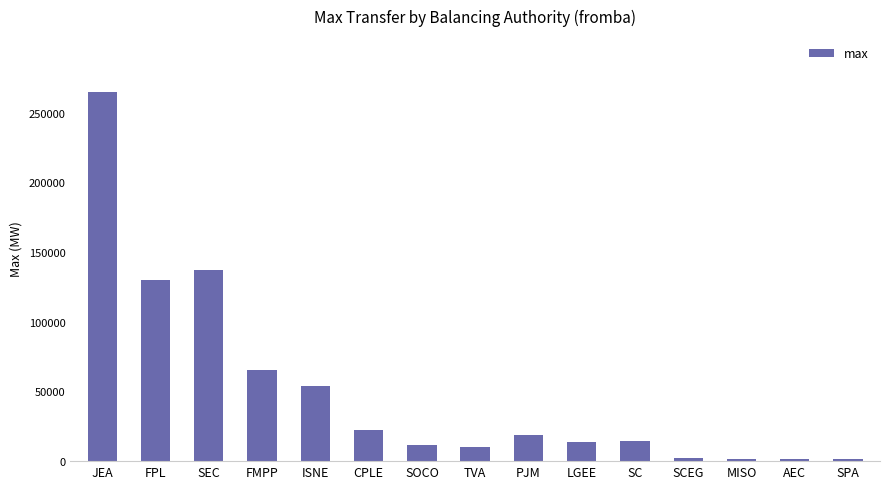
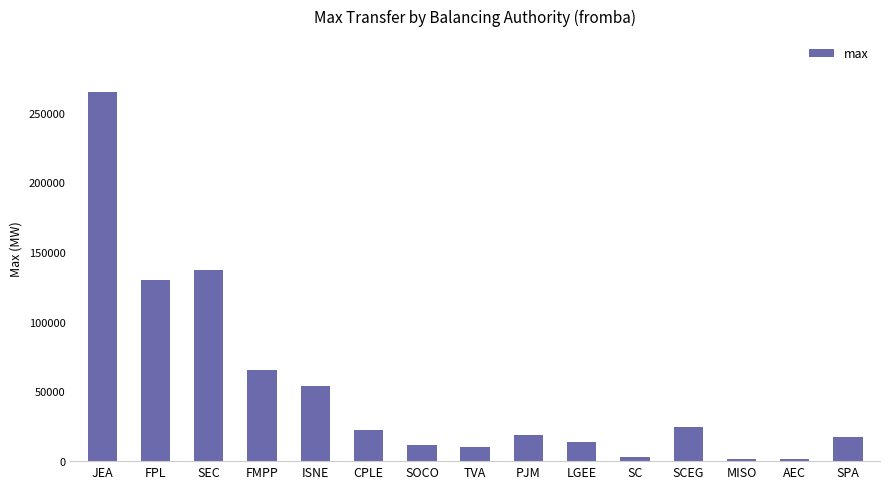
SC: 14000 -> 3000
SCEG: 2000 -> 24000
SPA: 1000 -> 17000
